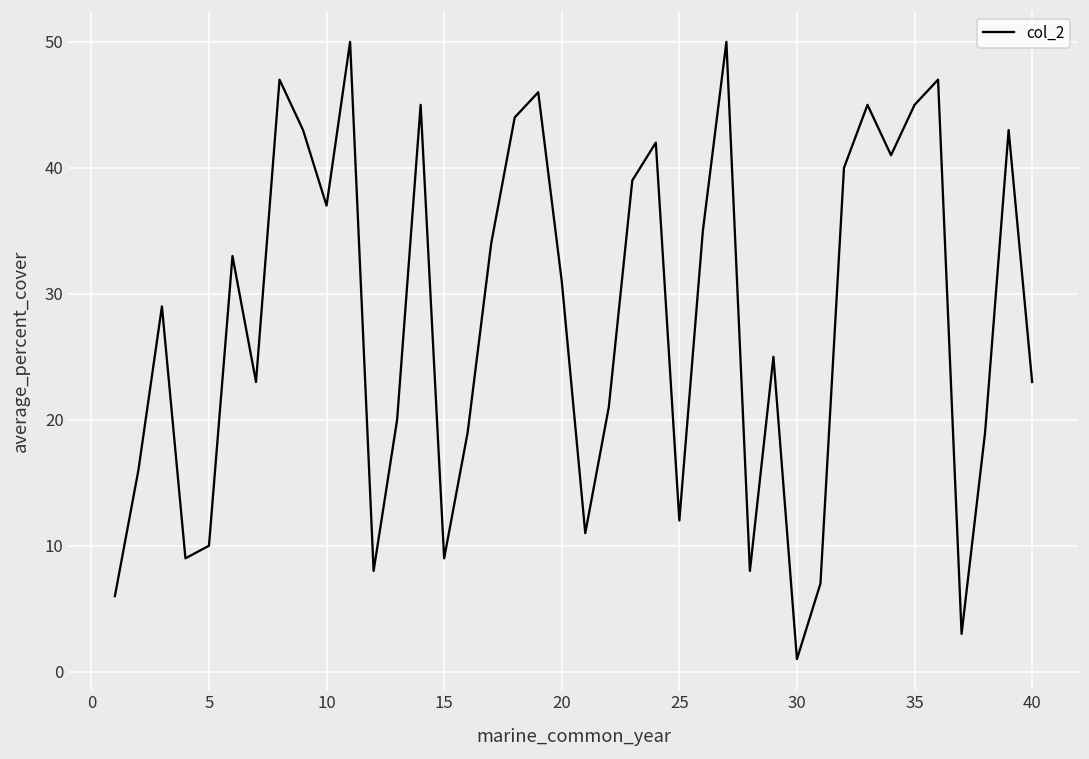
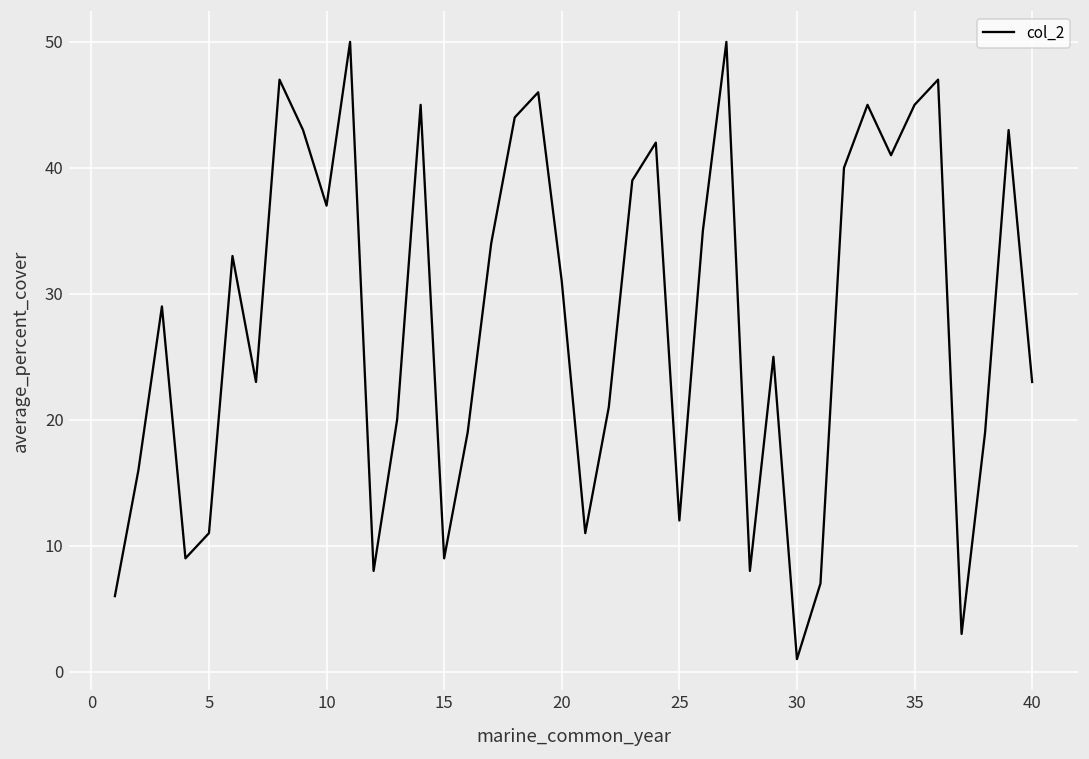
5: 10 -> 11
